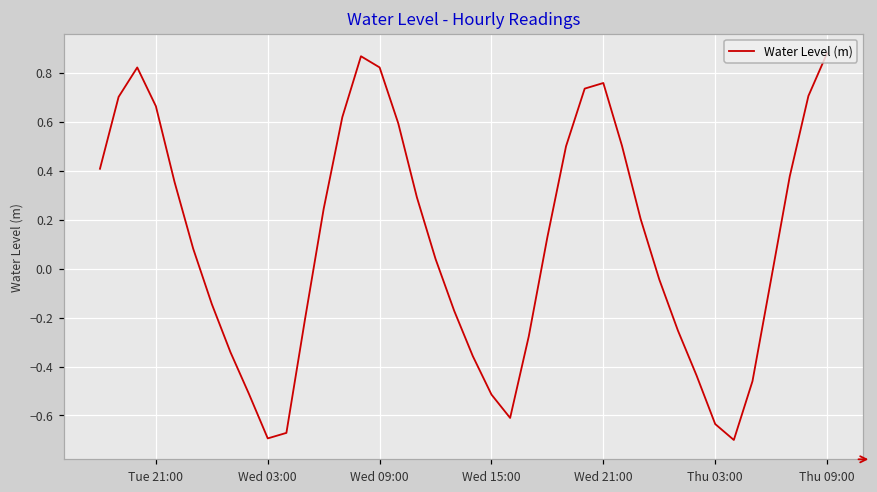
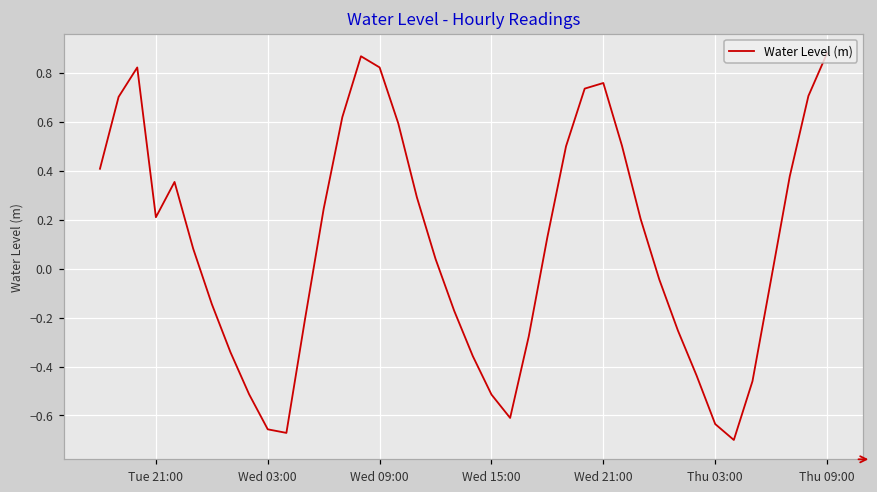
Tue 21:00: 0.66 -> 0.21
Wed 03:00: -0.69 -> -0.66
